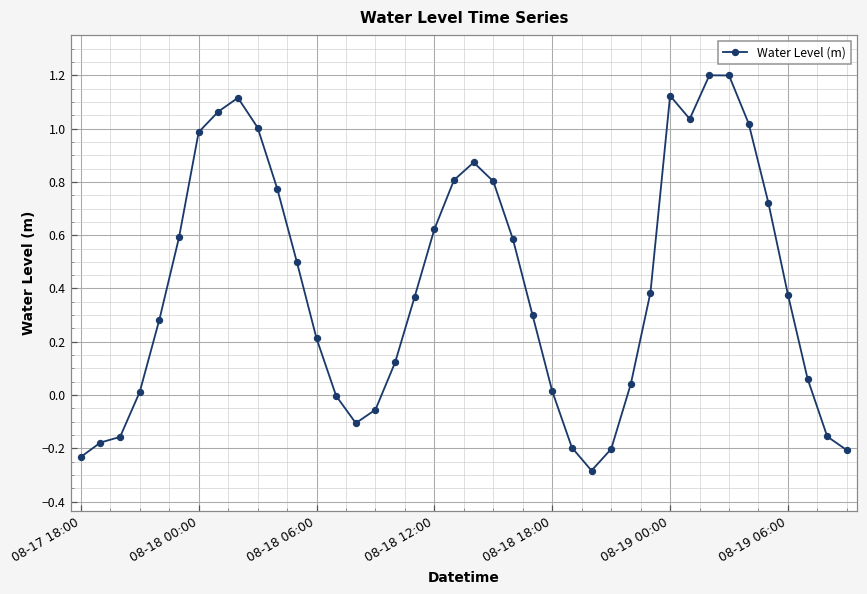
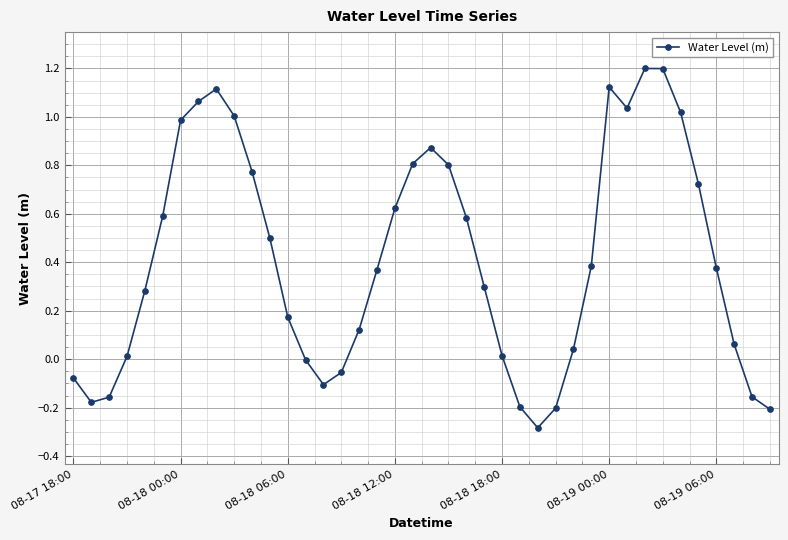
08-17 18:00: -0.23 -> -0.08
08-18 06:00: 0.21 -> 0.17
